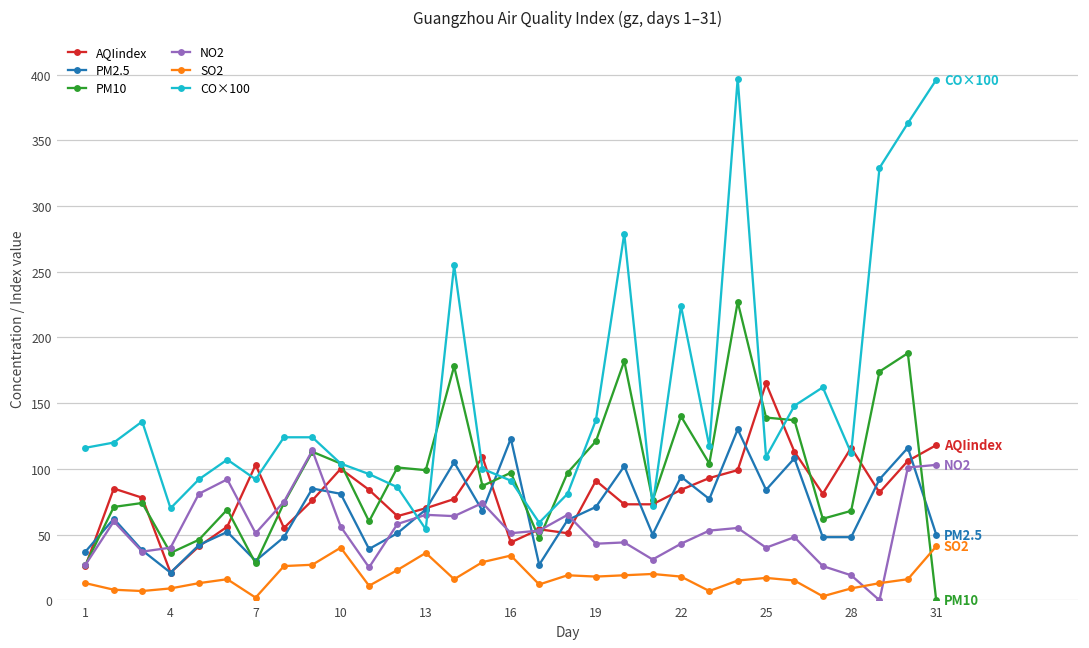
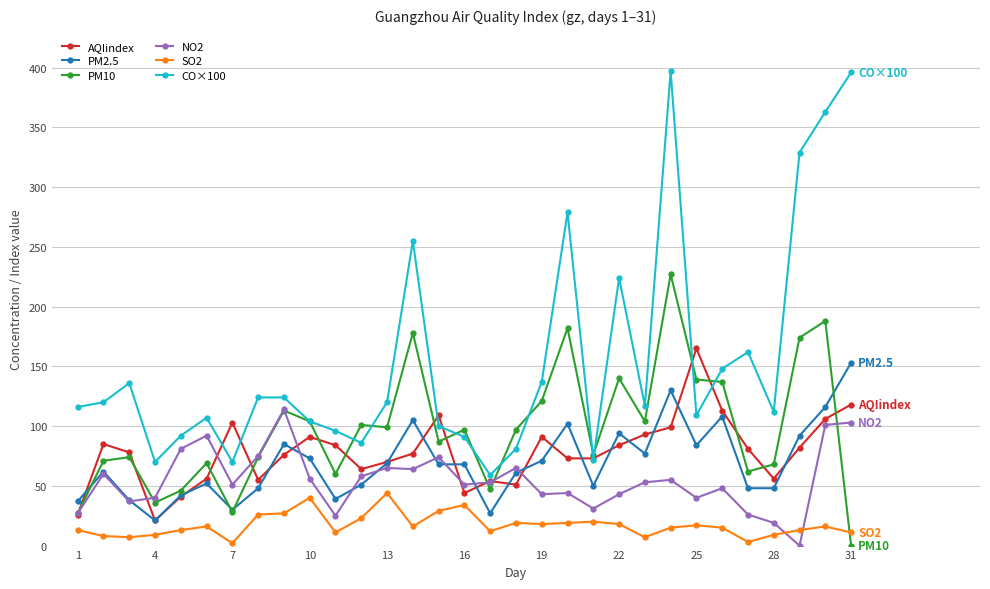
CO×100, 7: 92 -> 70
AQIindex, 10: 100 -> 91
PM2.5, 10: 81 -> 73
SO2, 13: 36 -> 44
CO×100, 13: 54 -> 120
PM2.5, 16: 123 -> 68
AQIindex, 28: 116 -> 56
PM2.5, 31: 50 -> 153
SO2, 31: 41 -> 11
